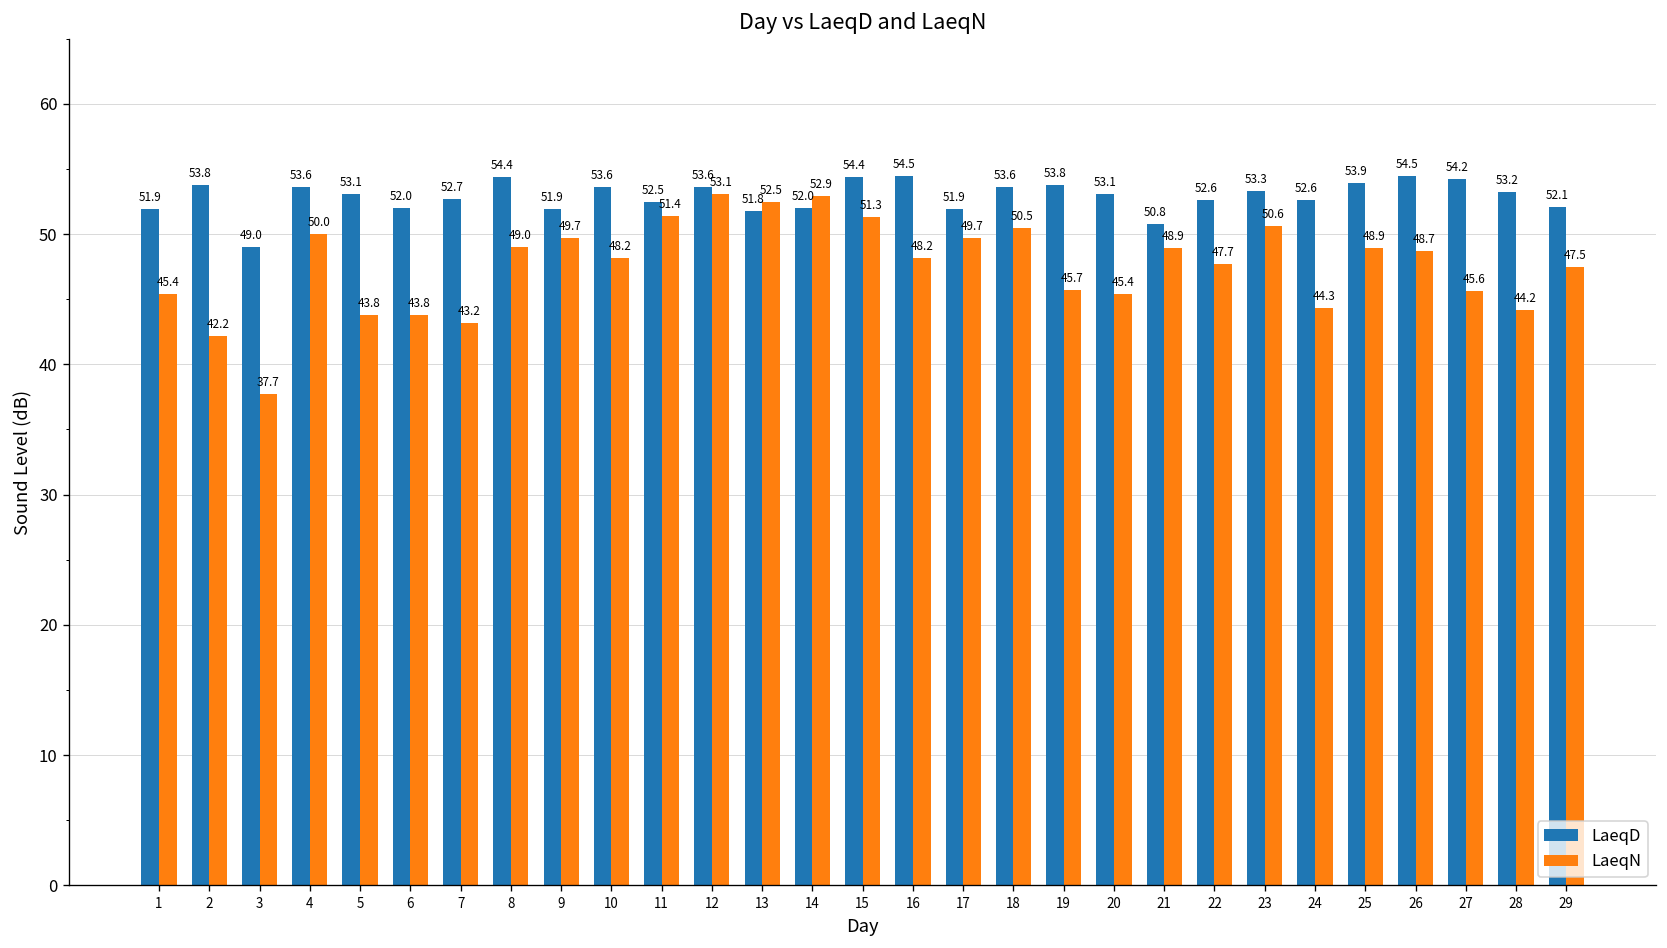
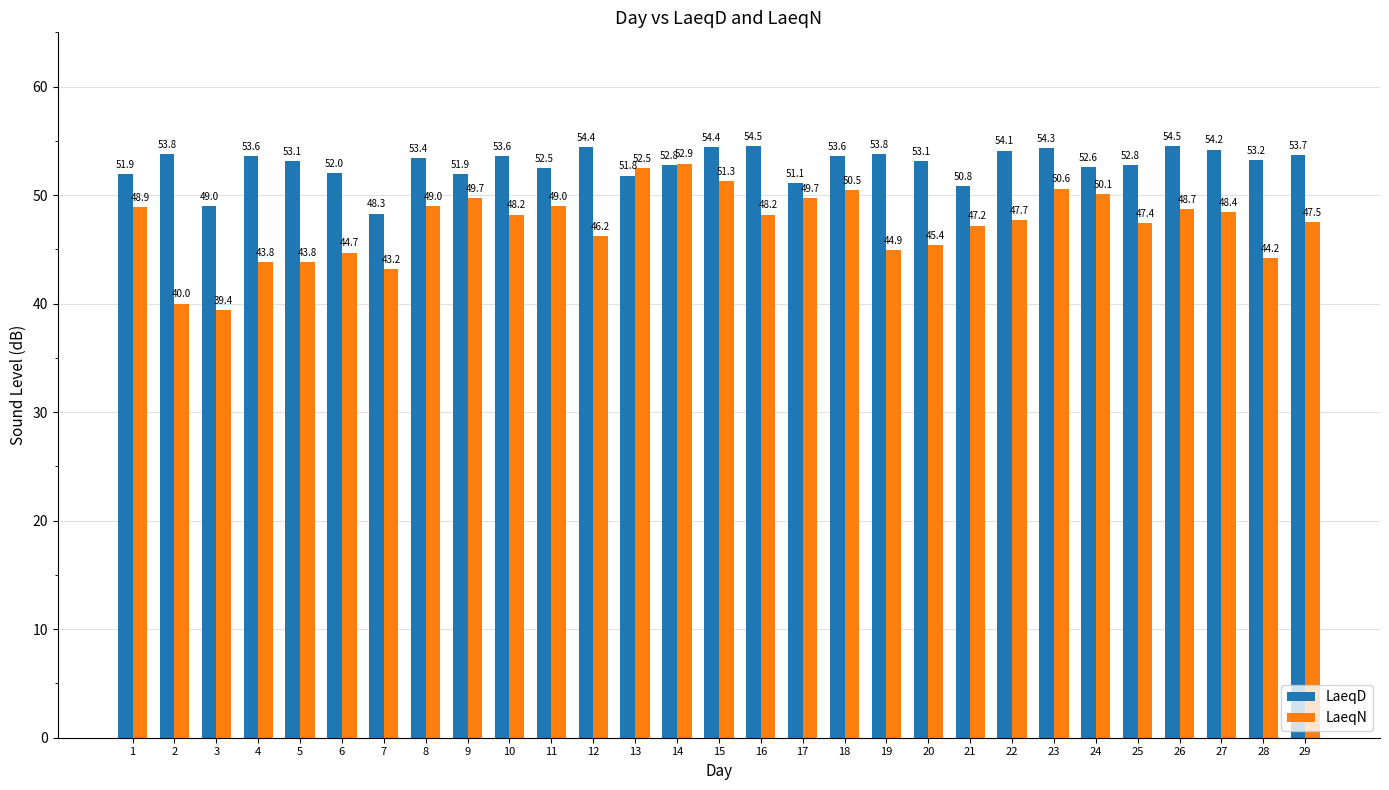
LaeqN, 1: 45.4 -> 48.9
LaeqN, 2: 42.2 -> 40.0
LaeqN, 3: 37.7 -> 39.4
LaeqN, 4: 50.0 -> 43.8
LaeqN, 6: 43.8 -> 44.7
LaeqD, 7: 52.7 -> 48.3
LaeqD, 8: 54.4 -> 53.4
LaeqN, 11: 51.4 -> 49.0
LaeqD, 12: 53.6 -> 54.4
LaeqN, 12: 53.1 -> 46.2
LaeqD, 14: 52.0 -> 52.8
LaeqD, 17: 51.9 -> 51.1
LaeqN, 19: 45.7 -> 44.9
LaeqN, 21: 48.9 -> 47.2
LaeqD, 22: 52.6 -> 54.1
LaeqD, 23: 53.3 -> 54.3
LaeqN, 24: 44.3 -> 50.1
LaeqD, 25: 53.9 -> 52.8
LaeqN, 25: 48.9 -> 47.4
LaeqN, 27: 45.6 -> 48.4
LaeqD, 29: 52.1 -> 53.7
